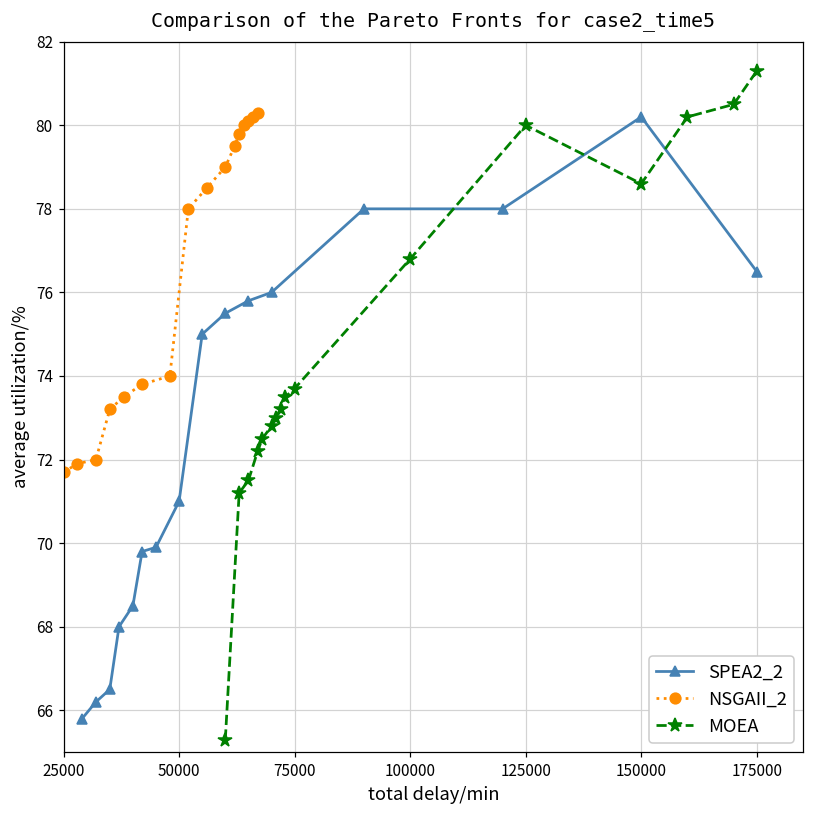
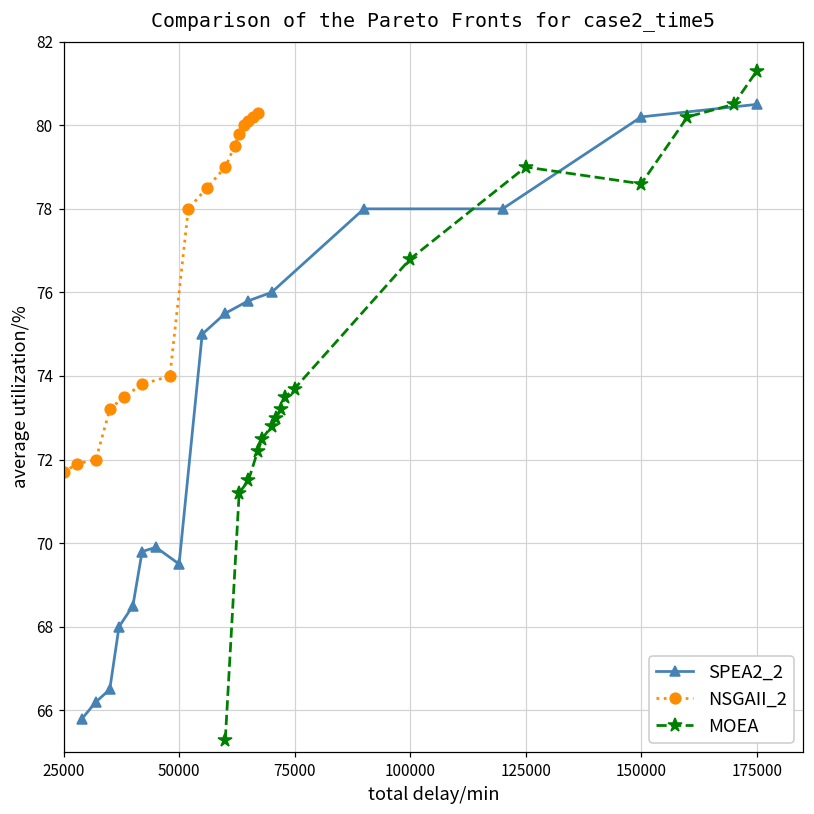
SPEA2_2, 50000: 71.0 -> 69.5
MOEA, 125000: 80 -> 79
SPEA2_2, 175000: 76.5 -> 80.5
